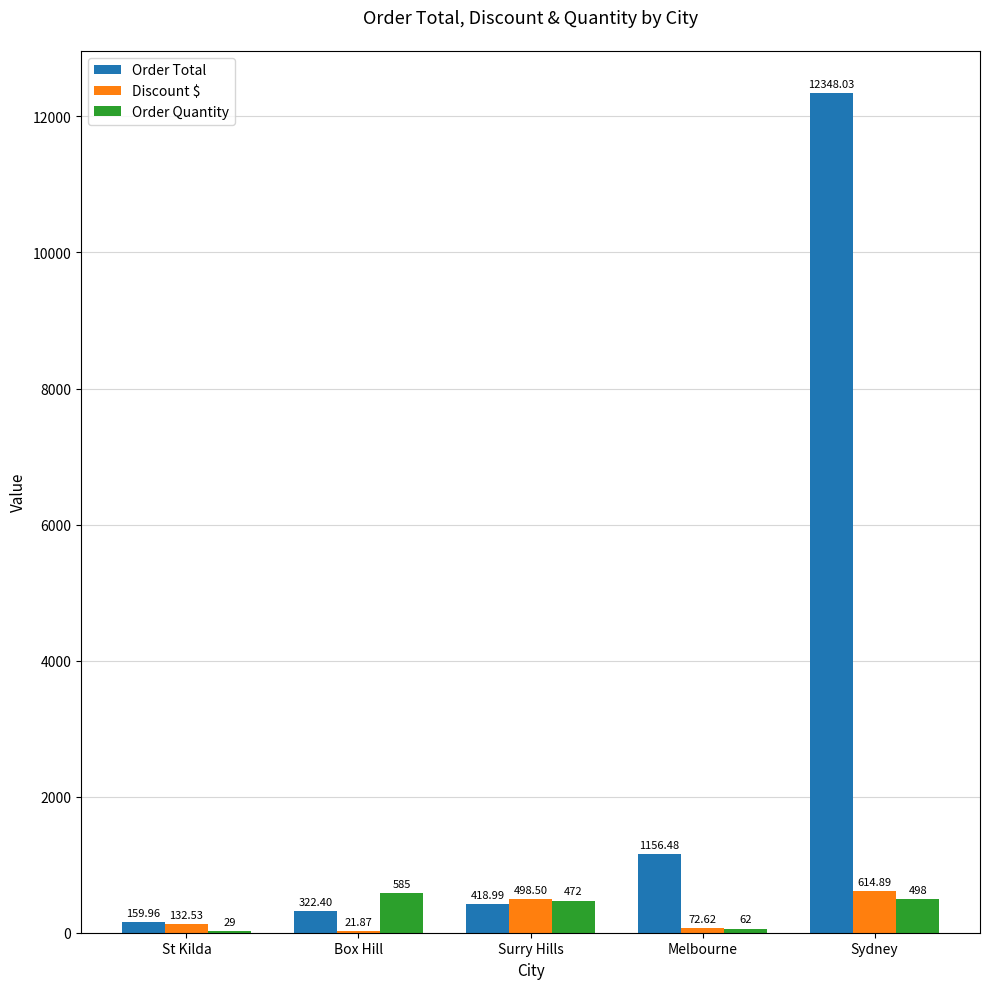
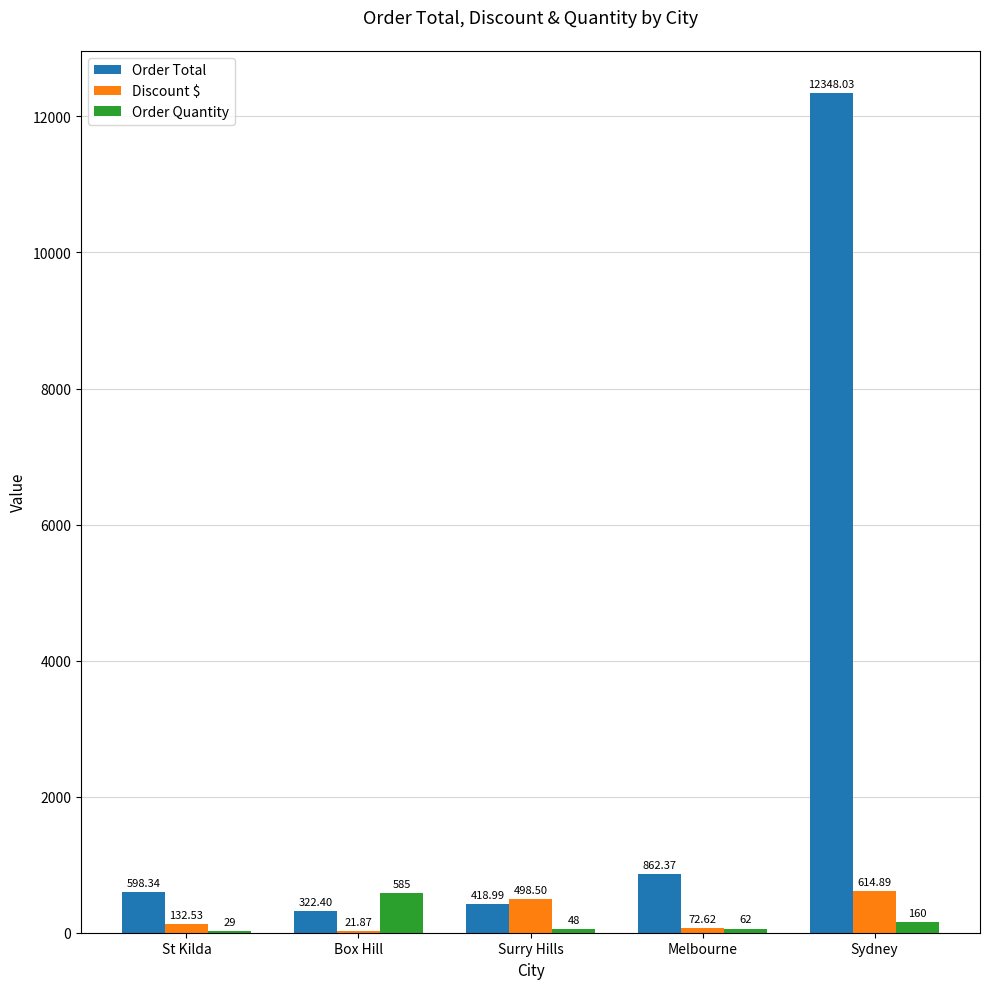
Order Total, St Kilda: 159.96 -> 598.34
Order Quantity, Surry Hills: 472 -> 48
Order Total, Melbourne: 1156.48 -> 862.37
Order Quantity, Sydney: 498 -> 160
